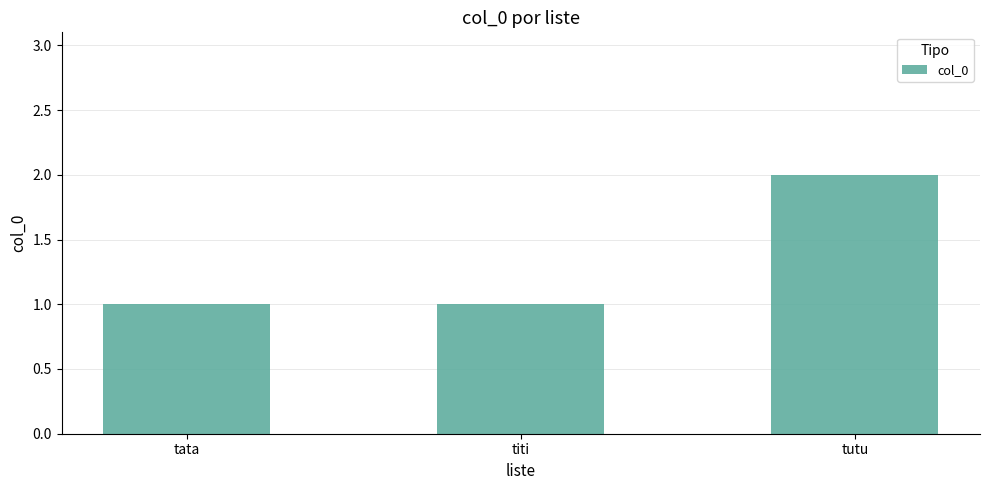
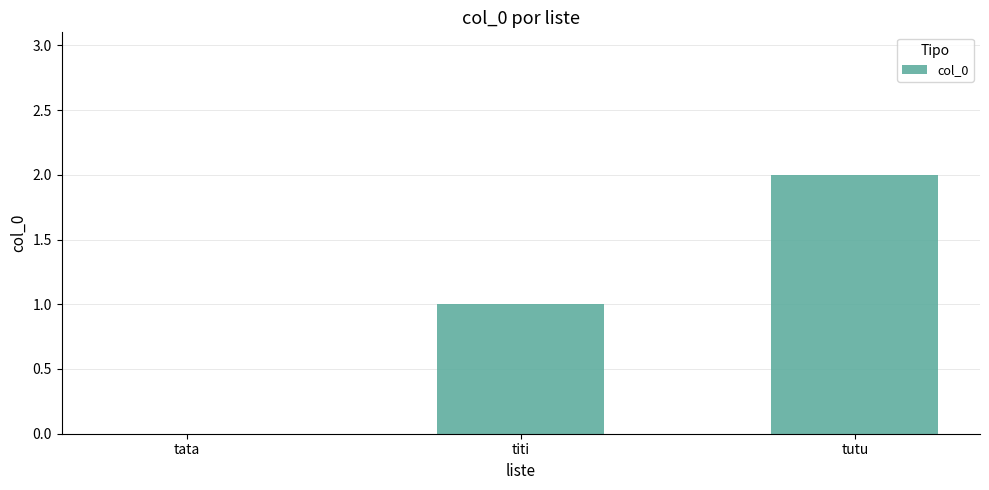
tata: 1 -> 0
